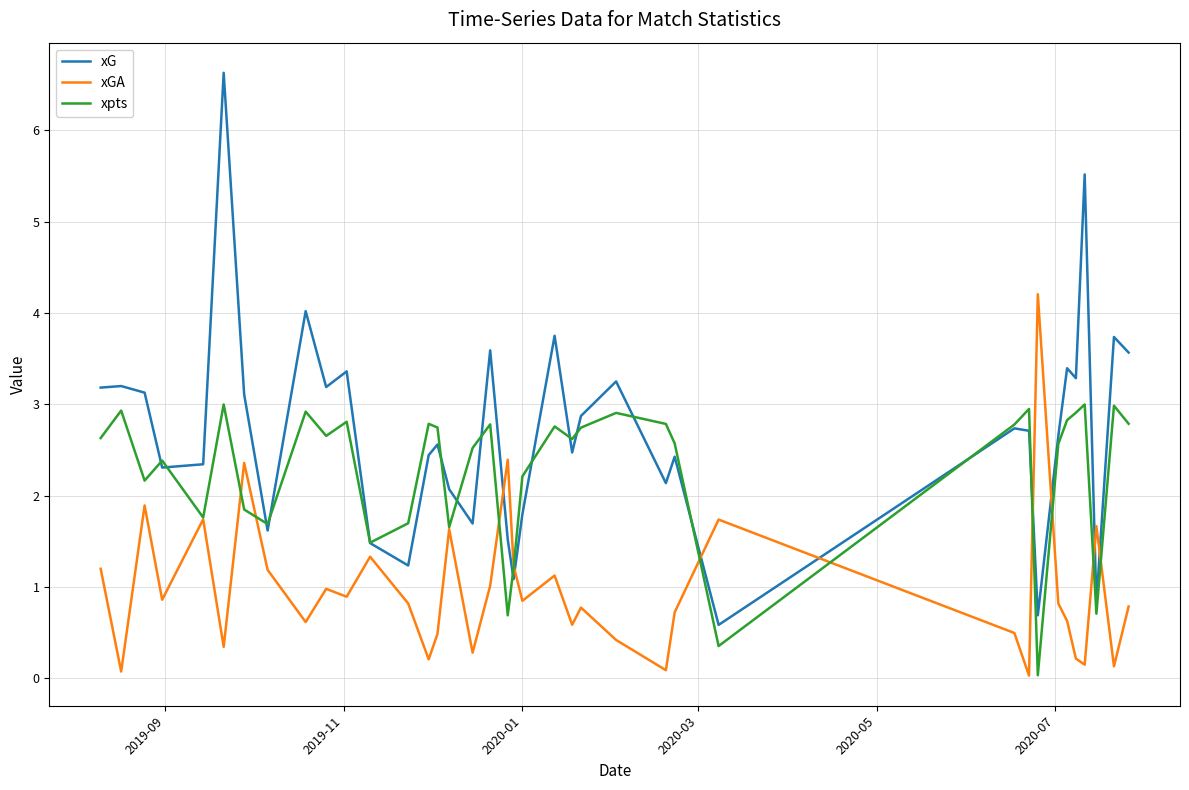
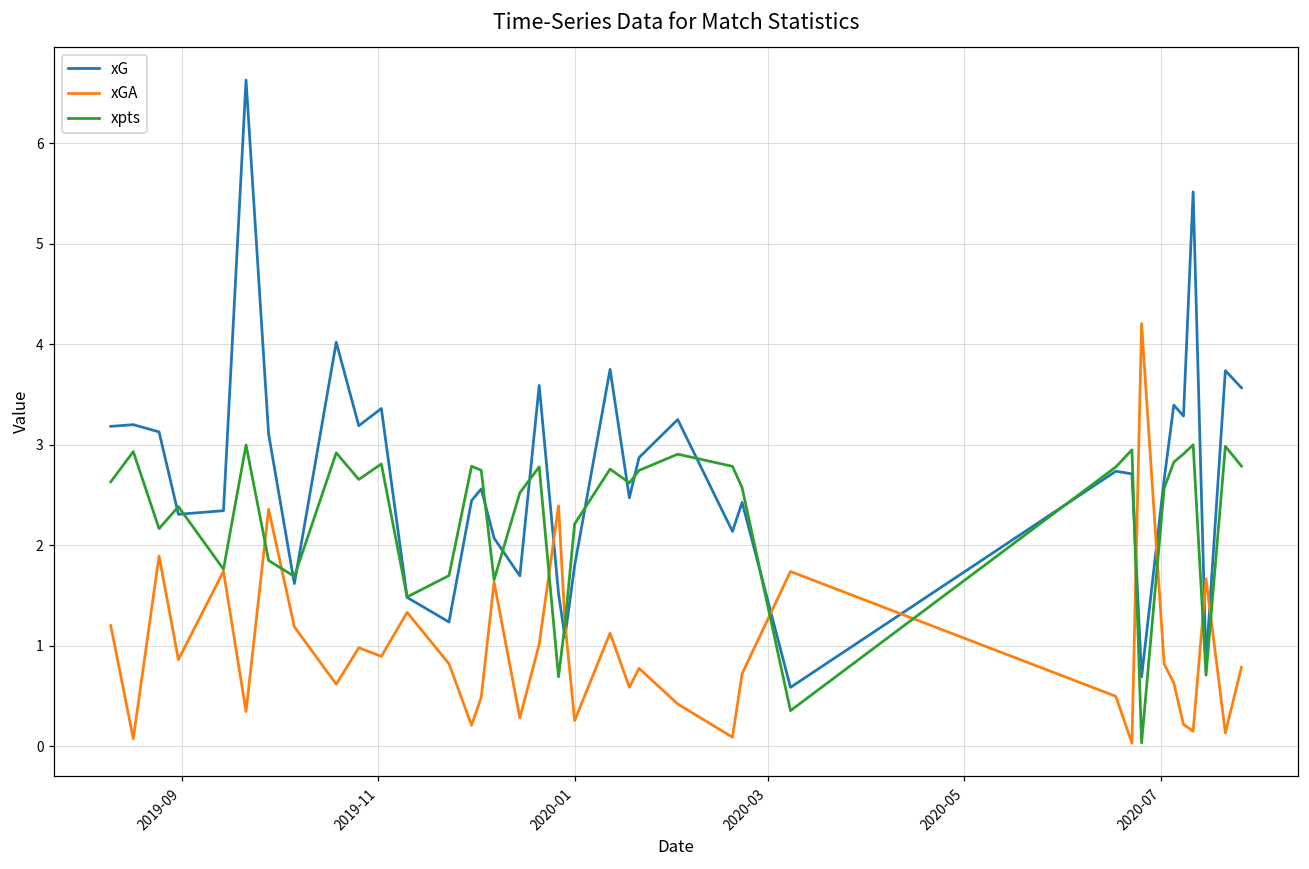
xGA, 2020-01: 0.8 -> 0.3
